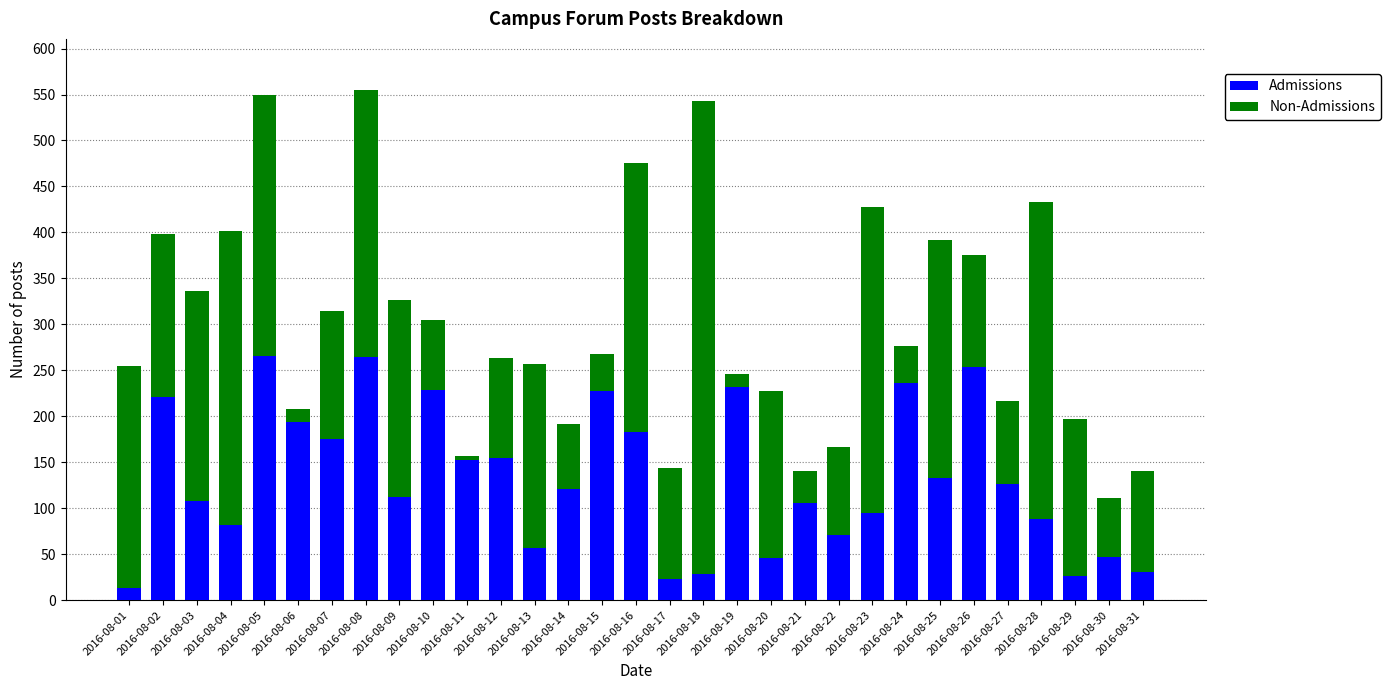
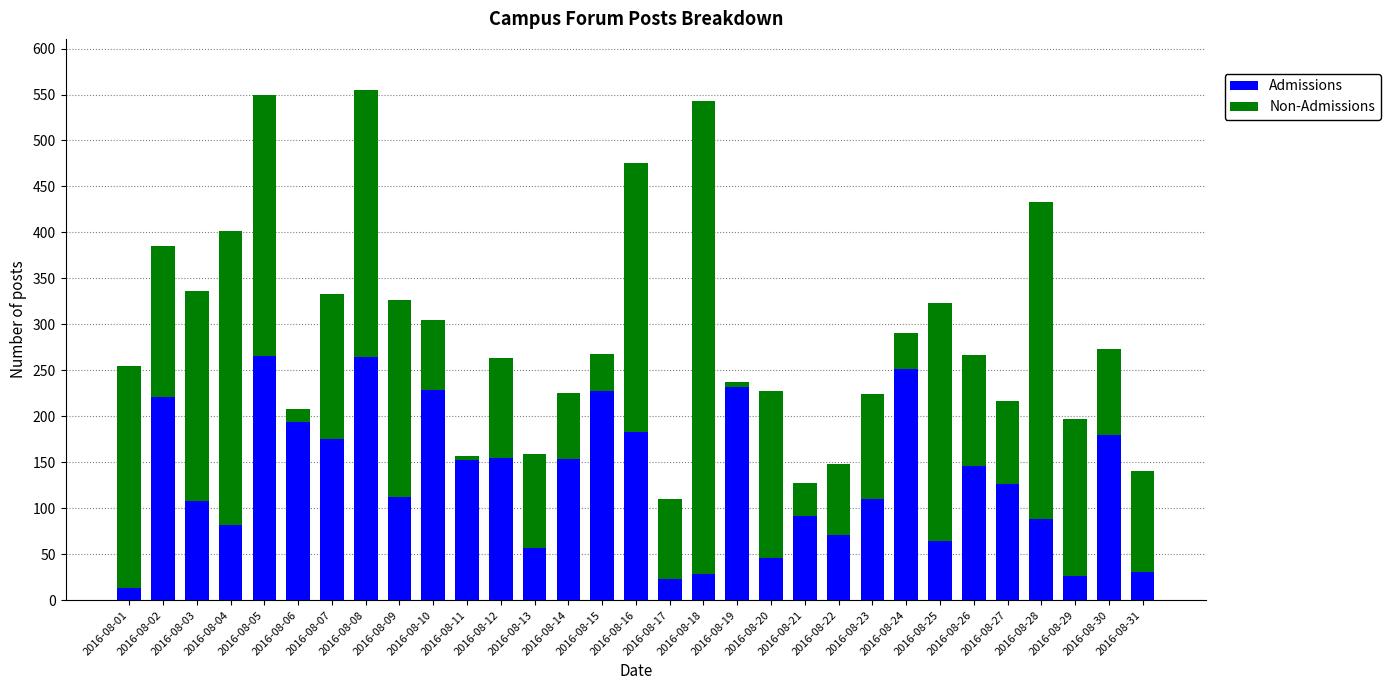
Non-Admissions, 2016-08-02: 180 -> 160
Non-Admissions, 2016-08-07: 140 -> 160
Non-Admissions, 2016-08-13: 200 -> 100
Admissions, 2016-08-14: 120 -> 150
Non-Admissions, 2016-08-17: 120 -> 90
Non-Admissions, 2016-08-19: 14 -> 5
Admissions, 2016-08-21: 110 -> 90
Non-Admissions, 2016-08-22: 100 -> 80
Admissions, 2016-08-23: 100 -> 110
Non-Admissions, 2016-08-23: 330 -> 110
Admissions, 2016-08-24: 240 -> 250
Admissions, 2016-08-25: 130 -> 60
Admissions, 2016-08-26: 250 -> 150
Admissions, 2016-08-30: 50 -> 180
Non-Admissions, 2016-08-30: 60 -> 90
